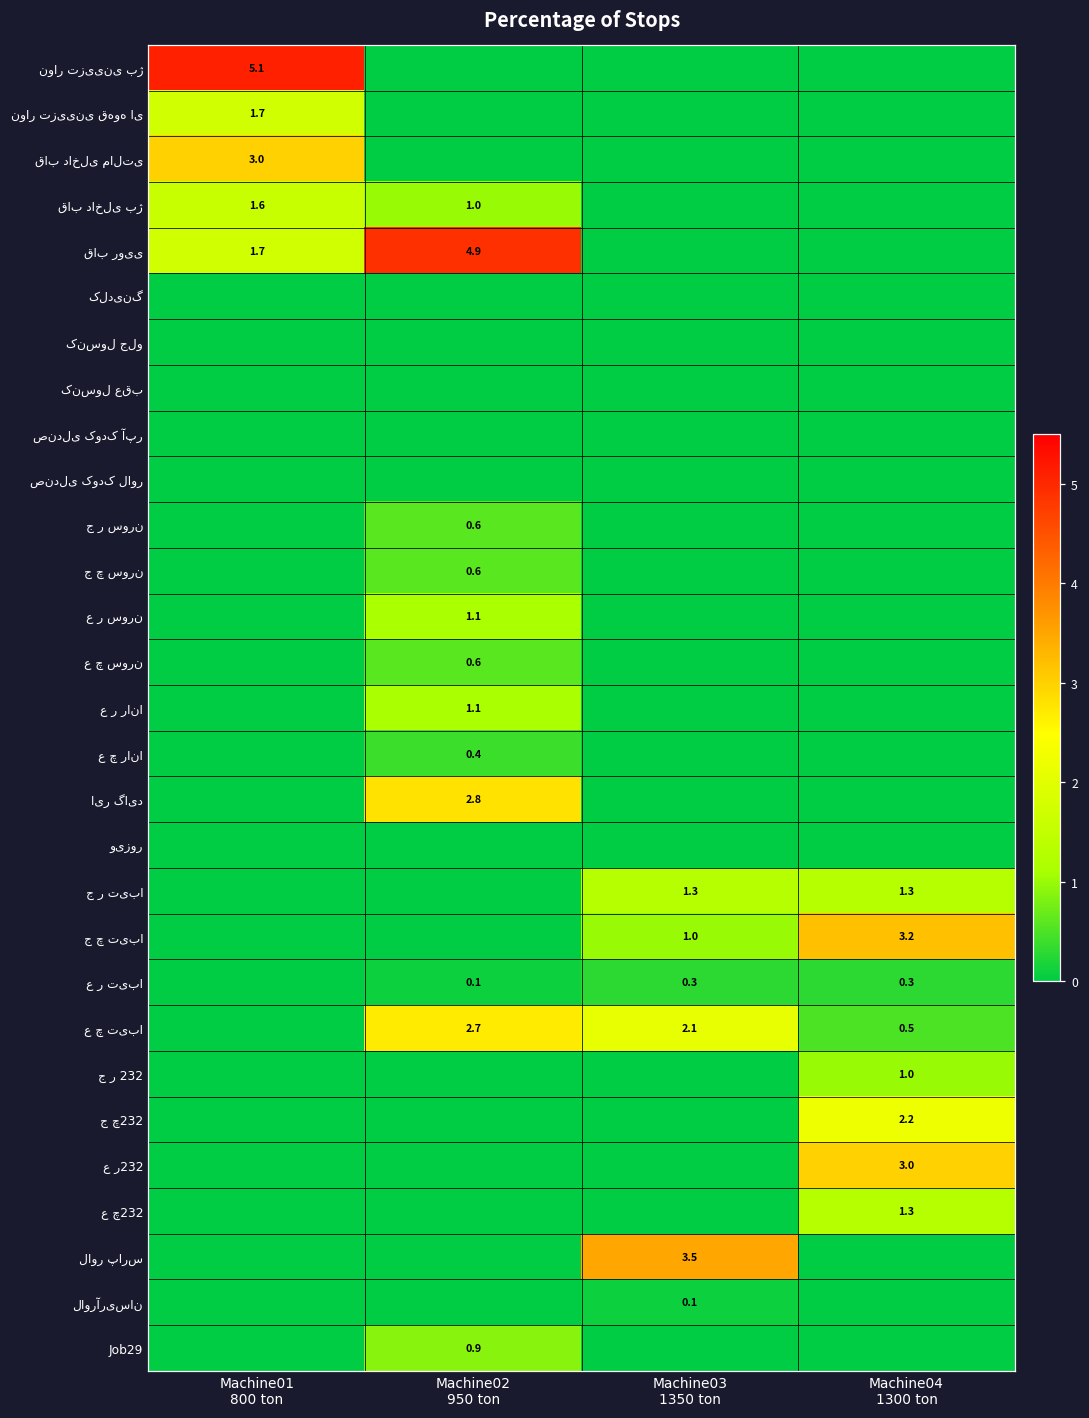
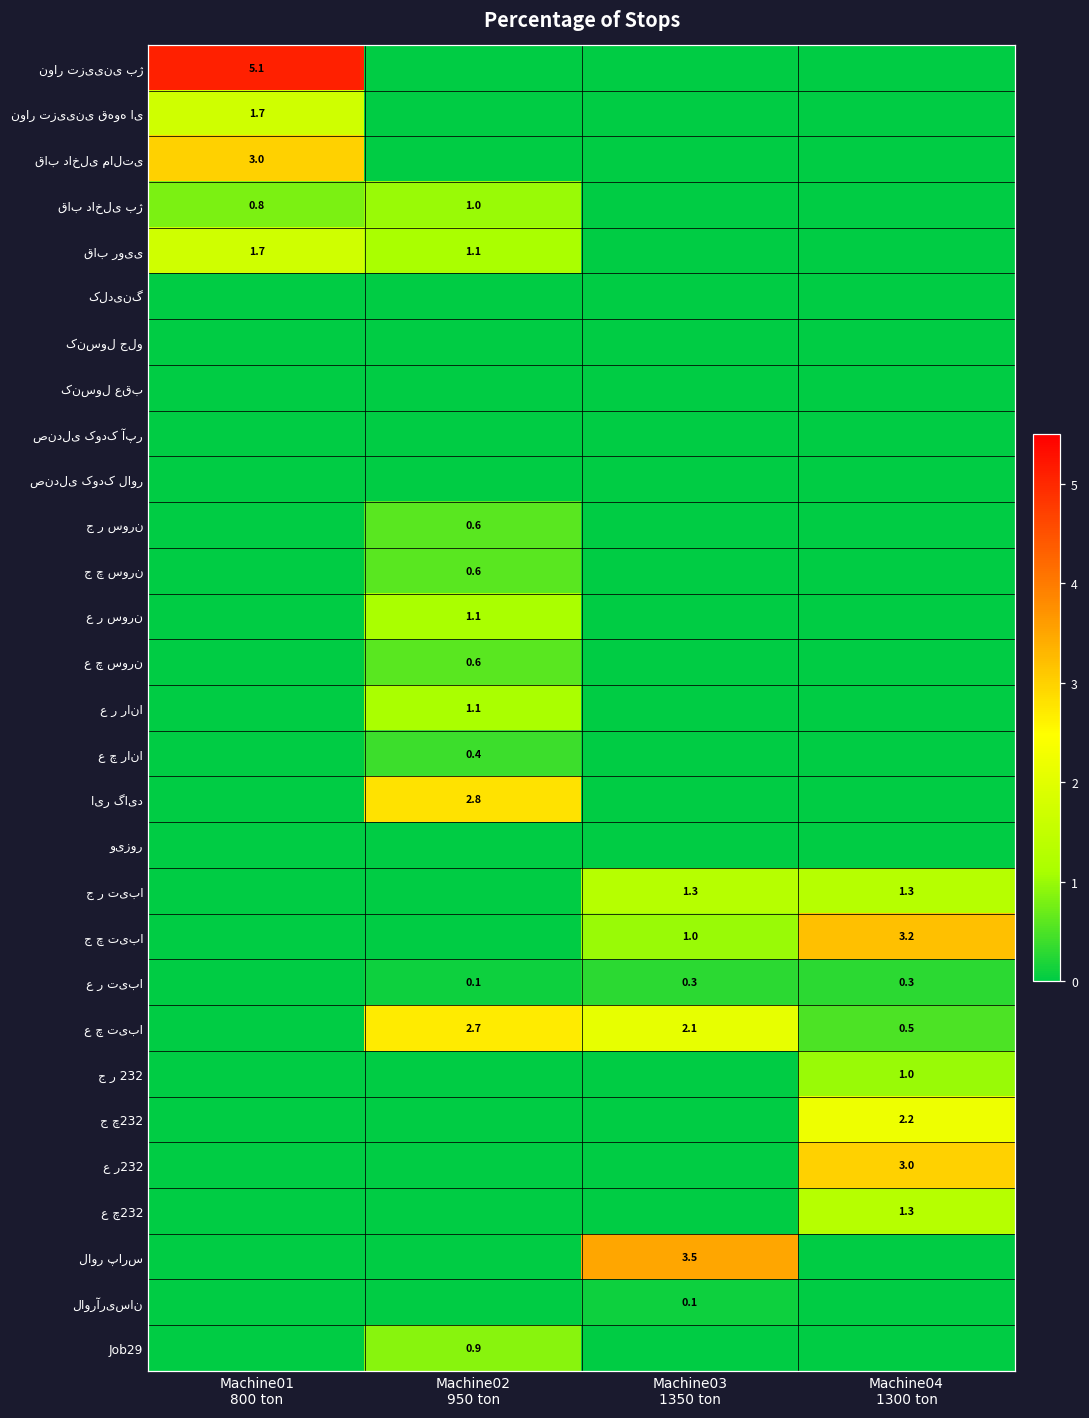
قاب داخلی بژ, Machine01 800 ton: 1.6 -> 0.8
قاب رویی, Machine02 950 ton: 4.9 -> 1.1
